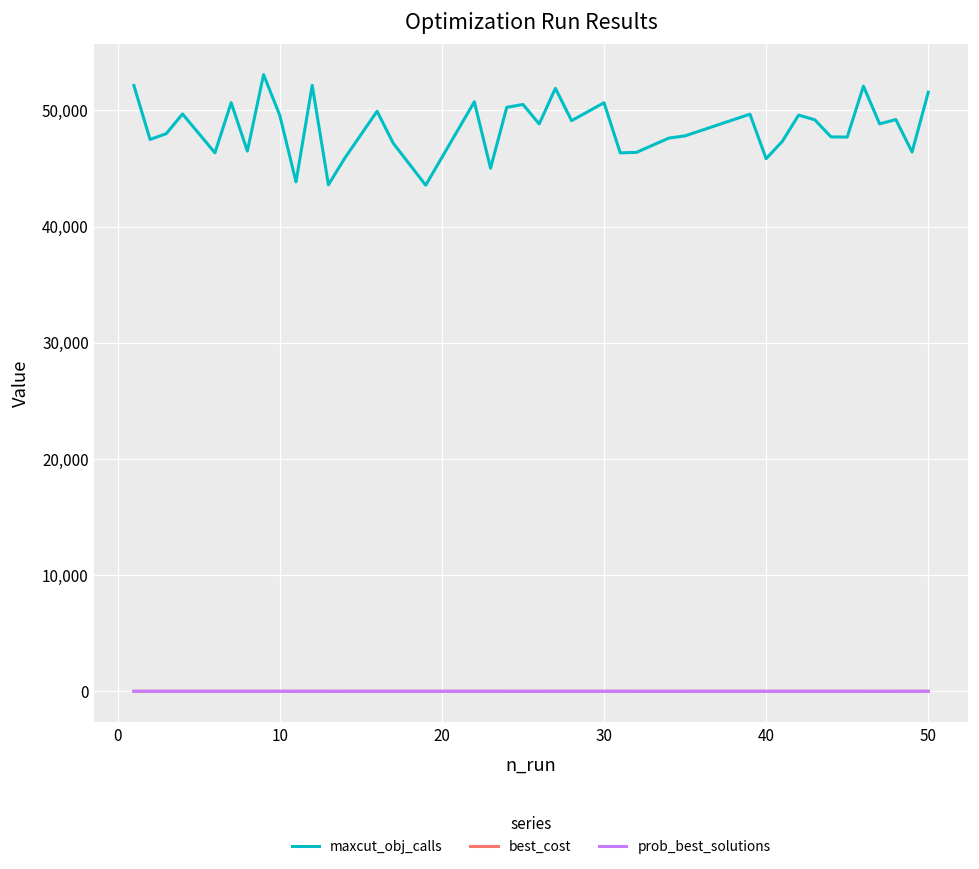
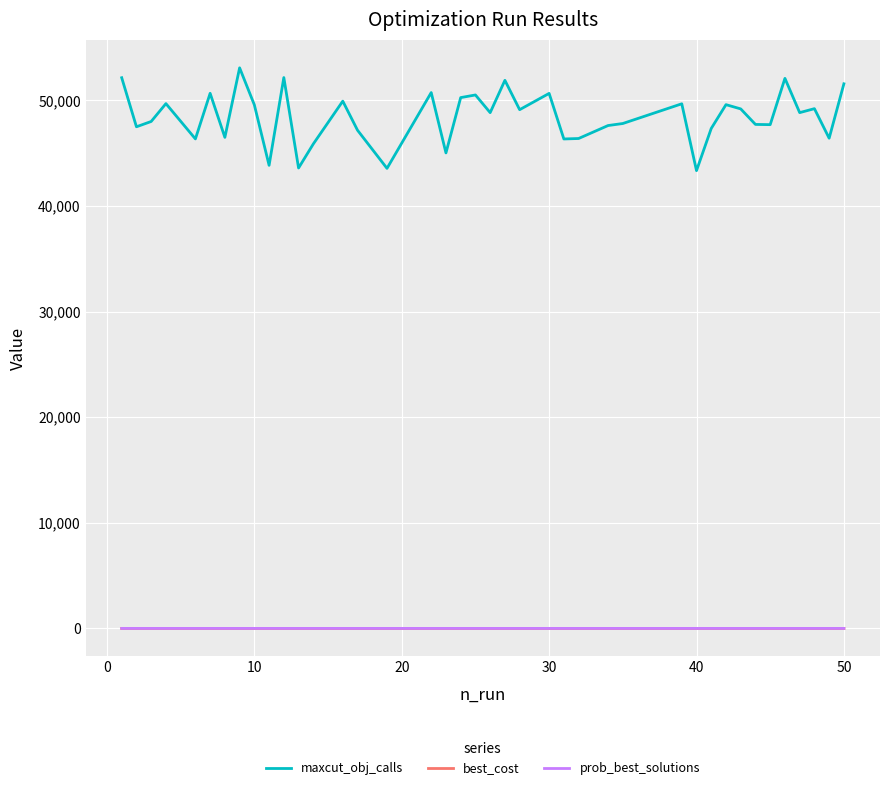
maxcut_obj_calls, 40: 45,800 -> 43,300
